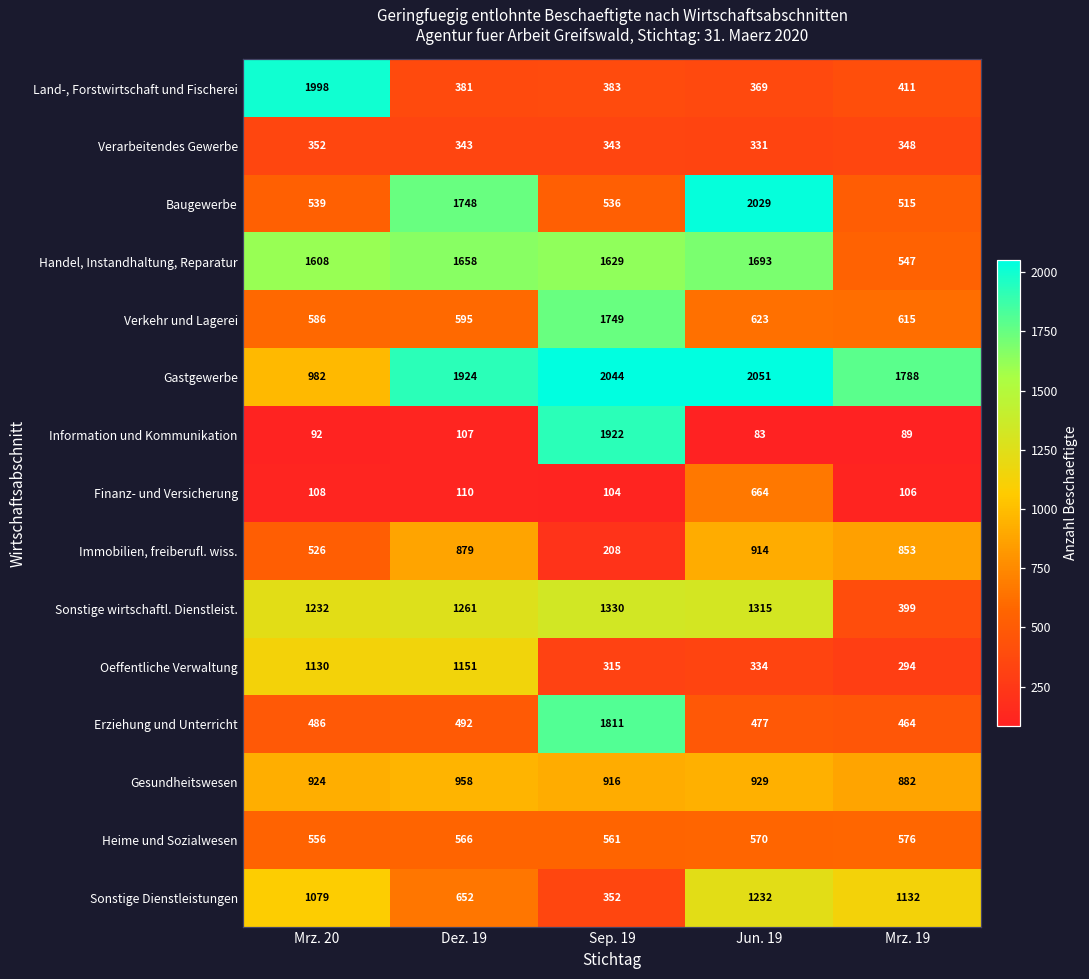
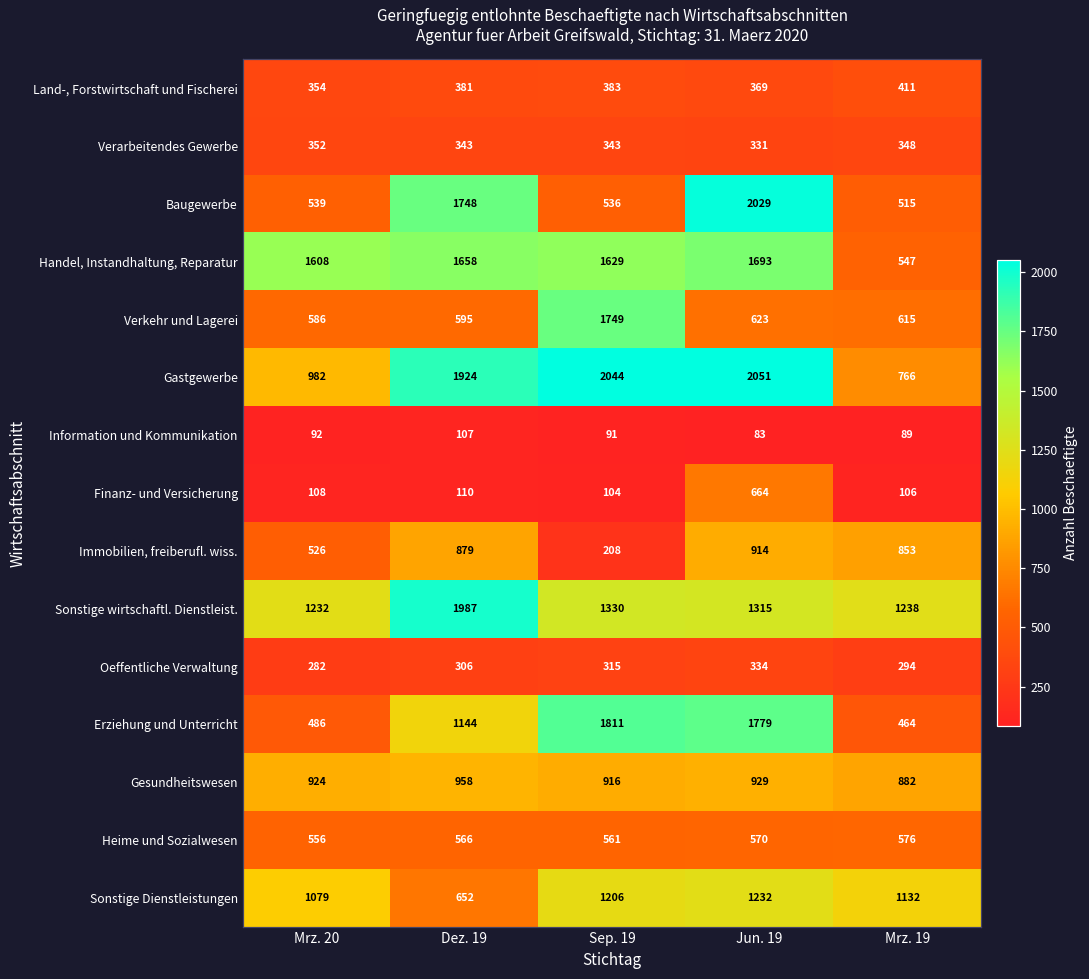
Land-, Forstwirtschaft und Fischerei, Mrz. 20: 1998 -> 354
Gastgewerbe, Mrz. 19: 1788 -> 766
Information und Kommunikation, Sep. 19: 1922 -> 91
Sonstige wirtschaftl. Dienstleist., Dez. 19: 1261 -> 1987
Sonstige wirtschaftl. Dienstleist., Mrz. 19: 399 -> 1238
Oeffentliche Verwaltung, Mrz. 20: 1130 -> 282
Oeffentliche Verwaltung, Dez. 19: 1151 -> 306
Erziehung und Unterricht, Dez. 19: 492 -> 1144
Erziehung und Unterricht, Jun. 19: 477 -> 1779
Sonstige Dienstleistungen, Sep. 19: 352 -> 1206
